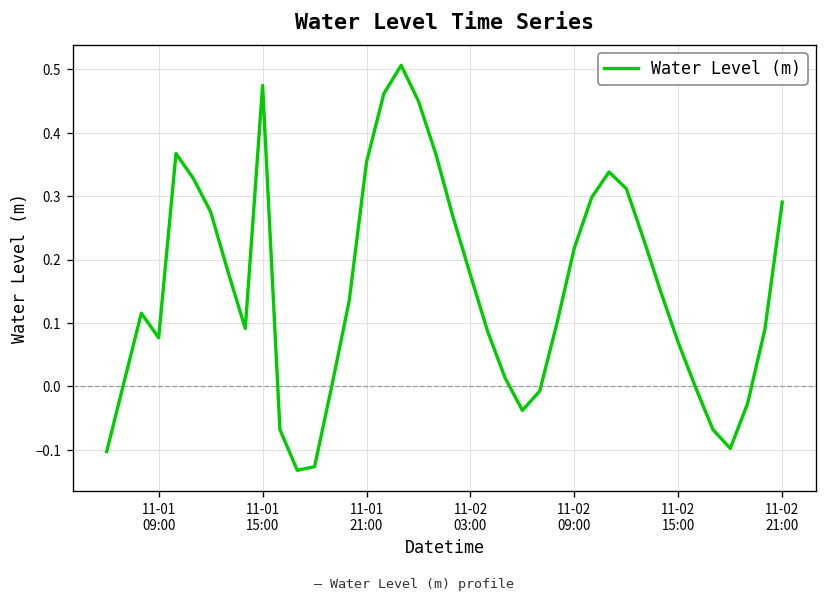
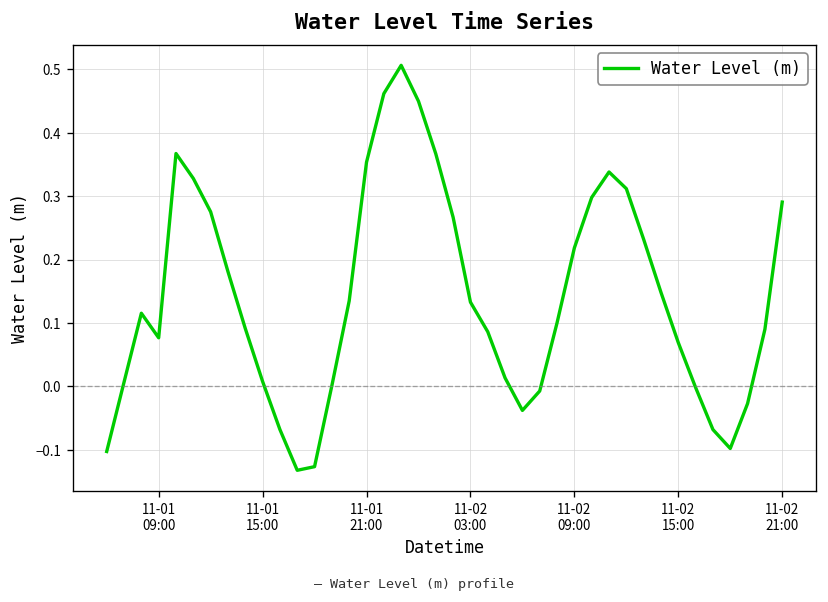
11-01 15:00: 0.47 -> 0.01
11-02 03:00: 0.18 -> 0.13
